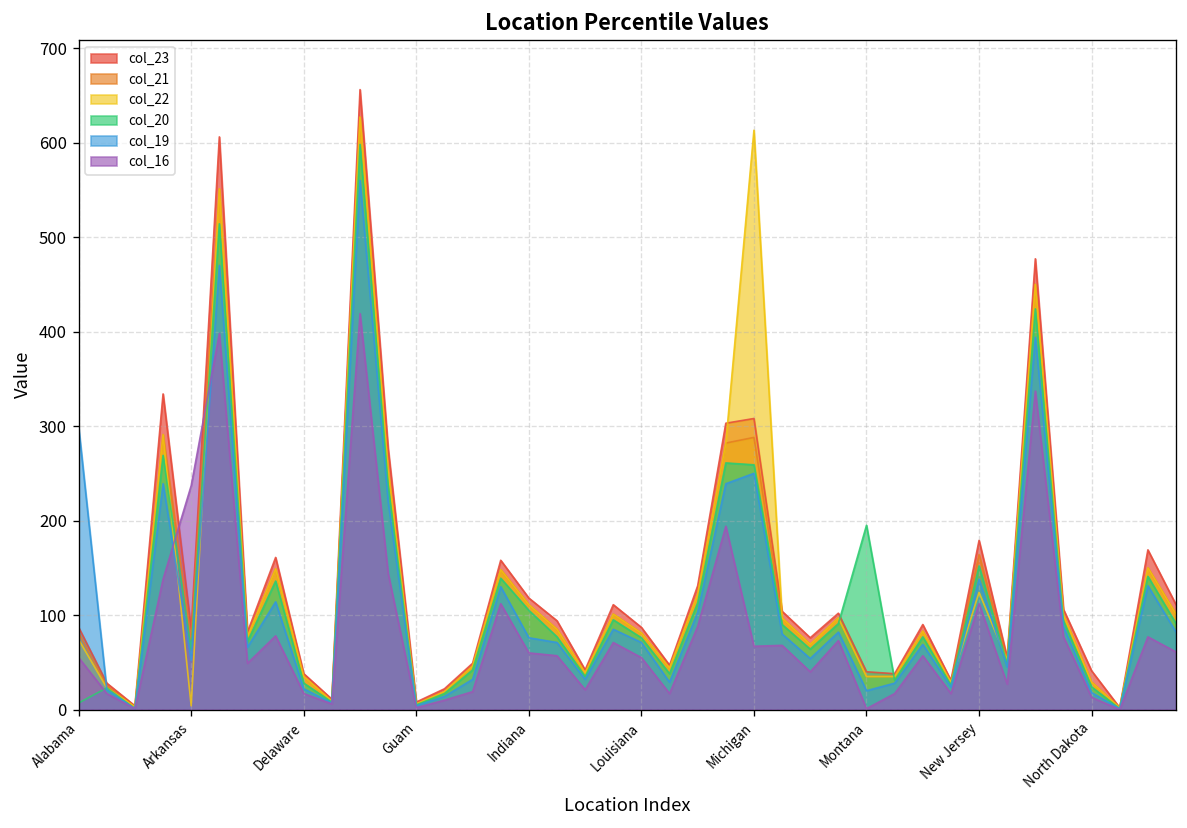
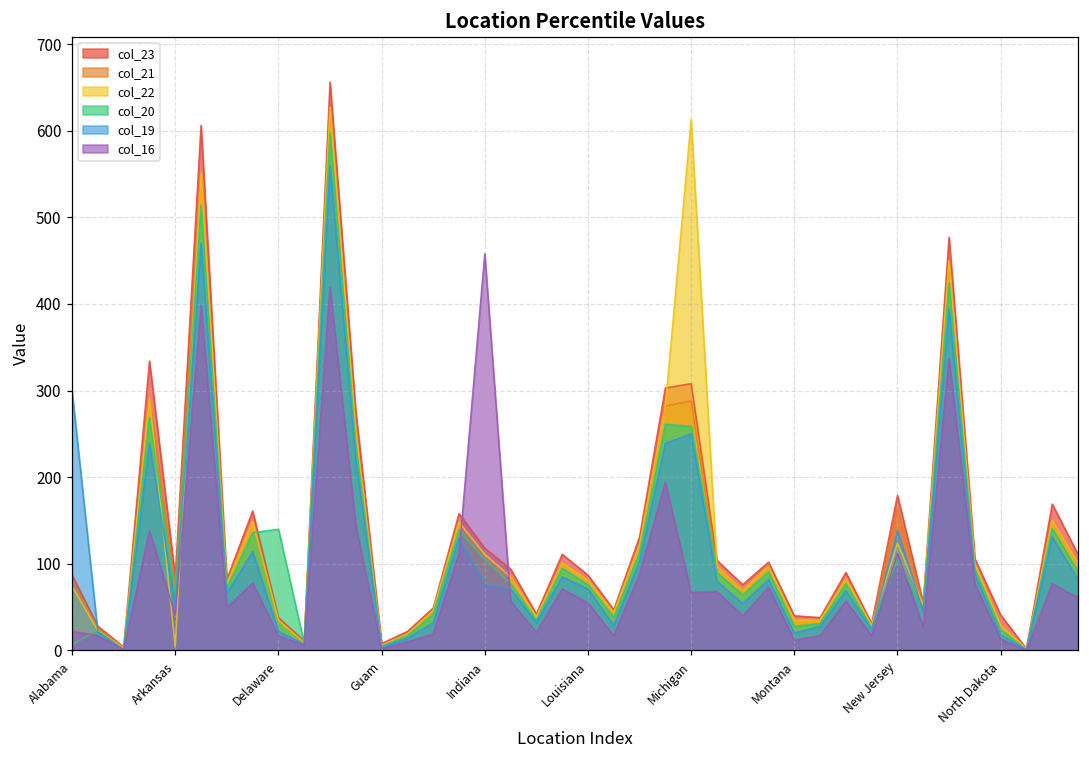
col_16, Alabama: 60 -> 20
col_16, Arkansas: 240 -> 40
col_20, Delaware: 30 -> 140
col_16, Indiana: 60 -> 460
col_20, Montana: 200 -> 30
col_16, Montana: 0 -> 10
col_20, New Jersey: 150 -> 110
